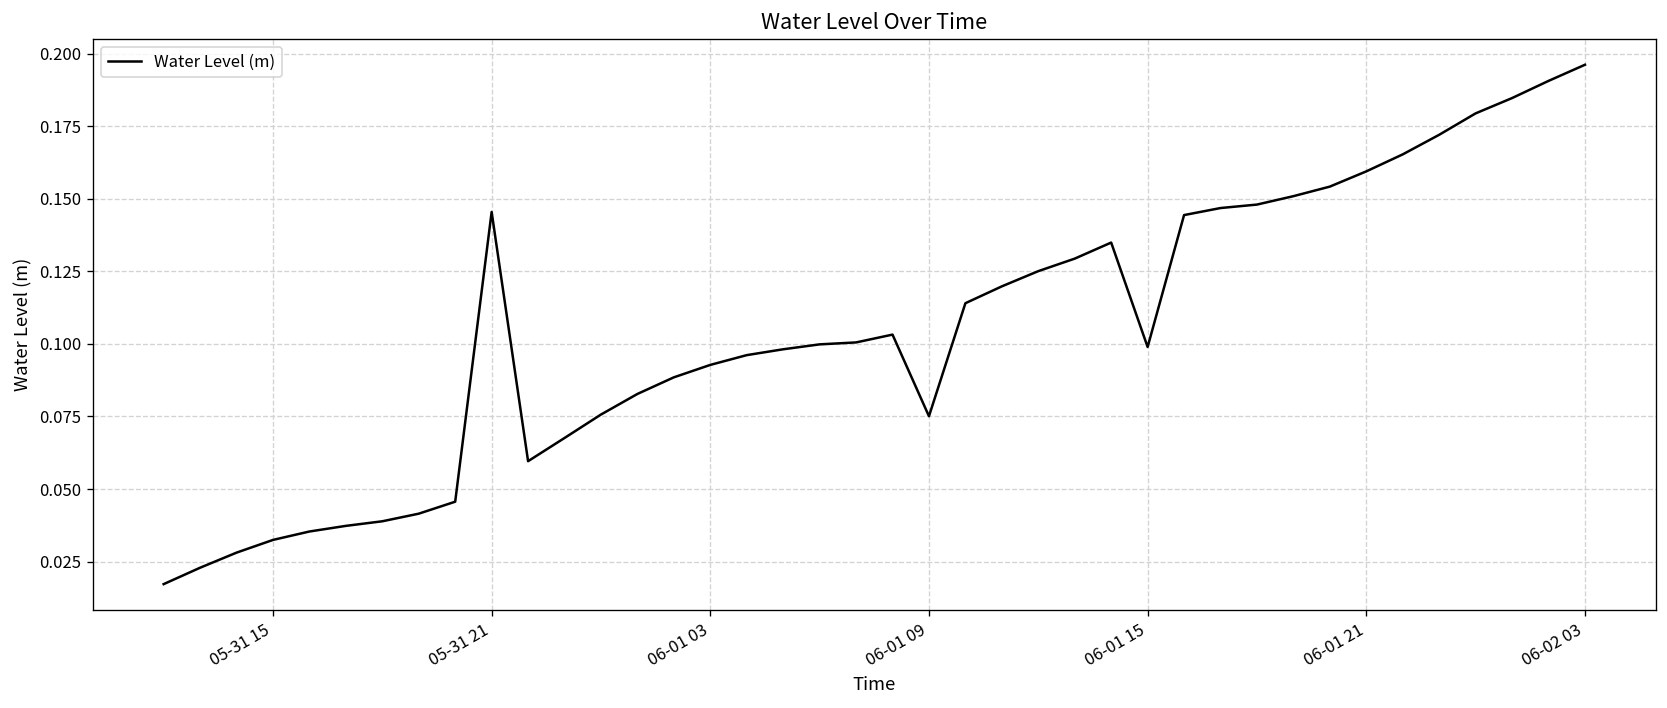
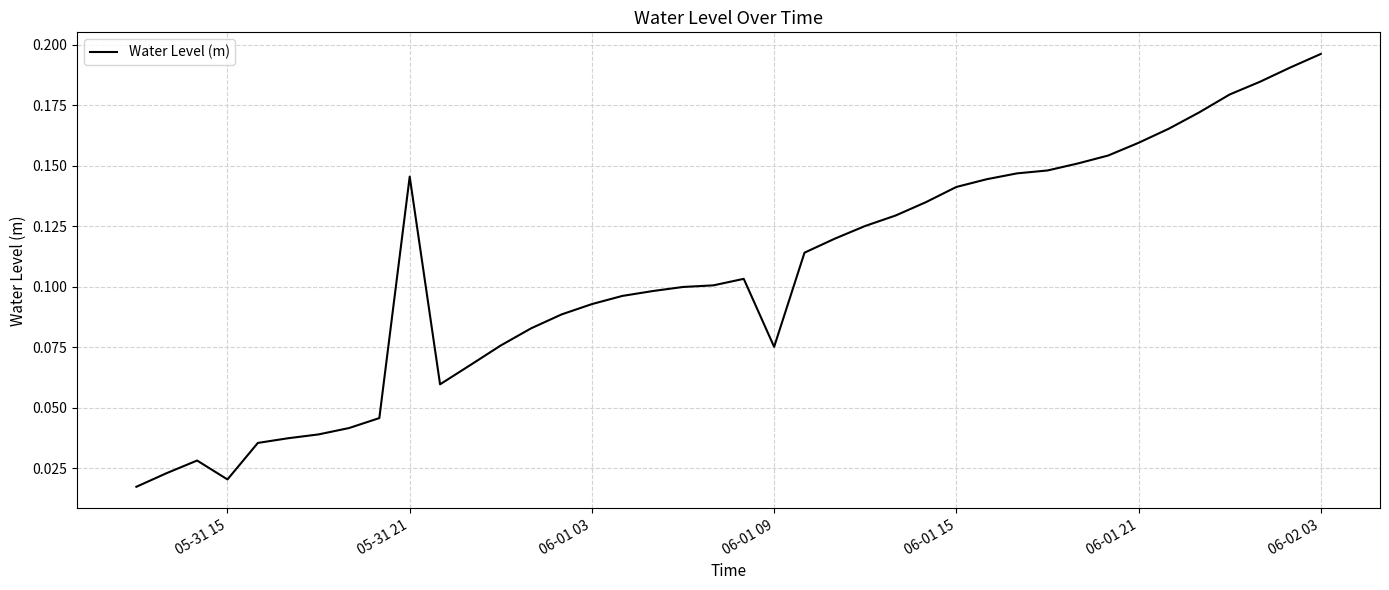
05-31 15: 0.032 -> 0.020
06-01 15: 0.099 -> 0.141
